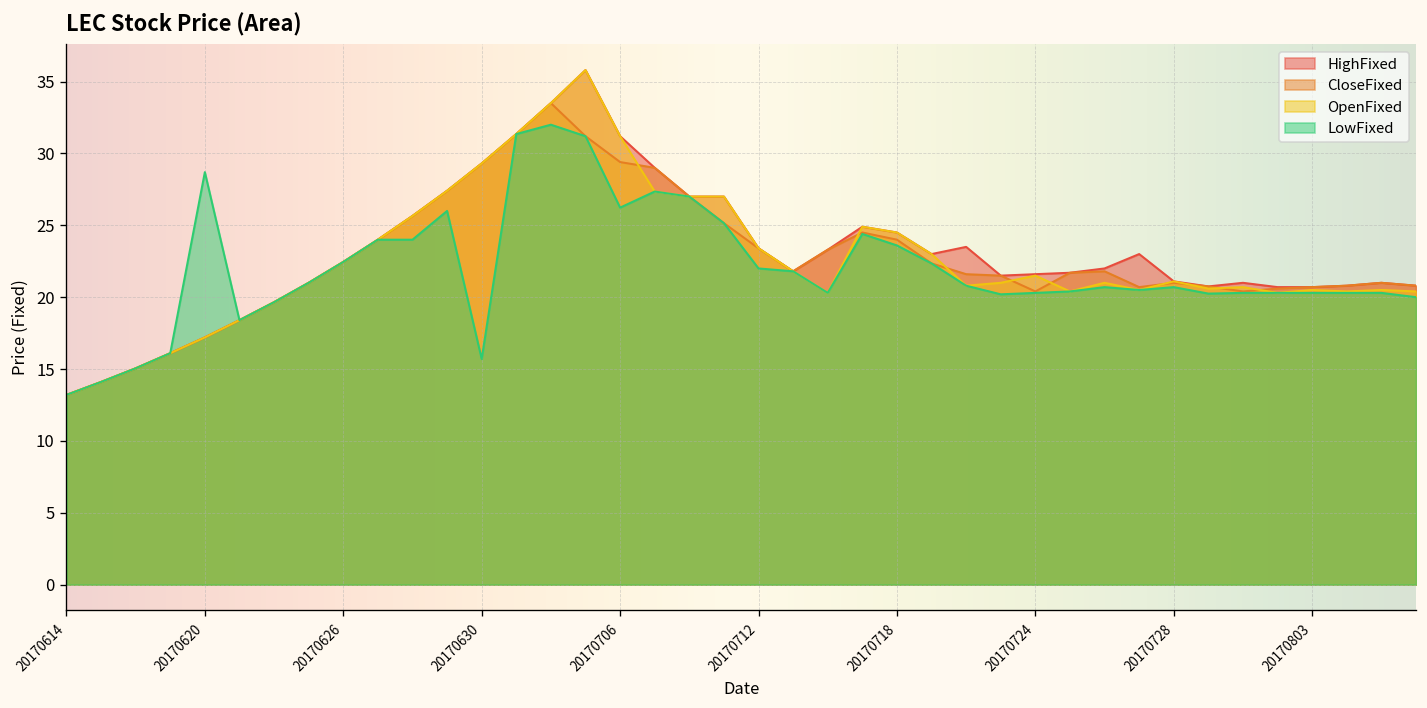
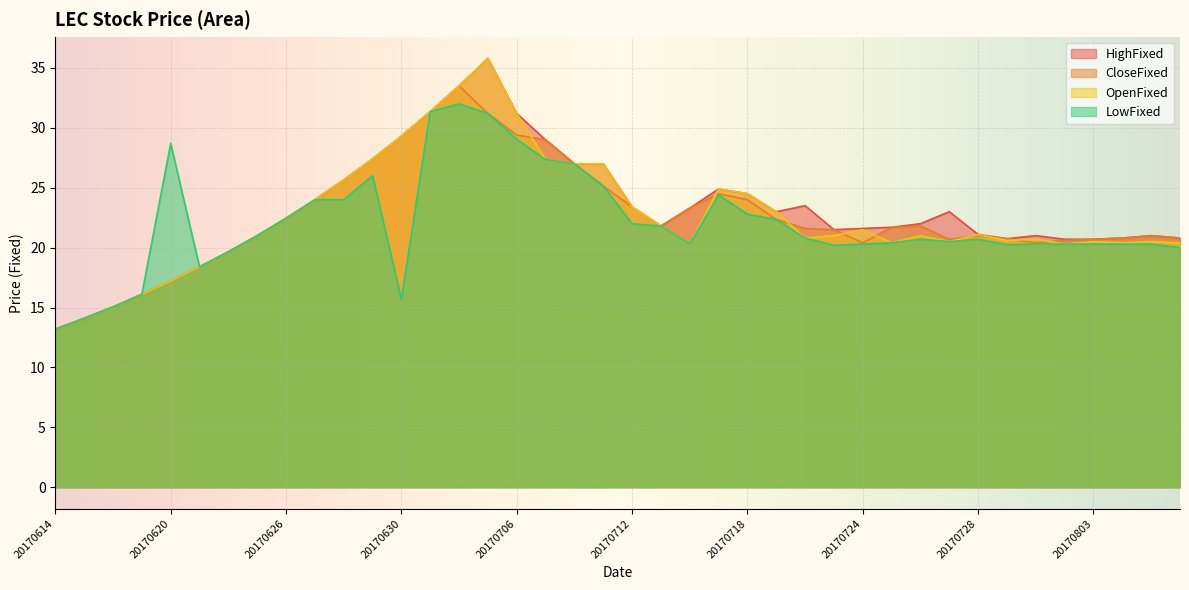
LowFixed, 20170706: 26.2 -> 29.1
LowFixed, 20170718: 23.6 -> 22.8
